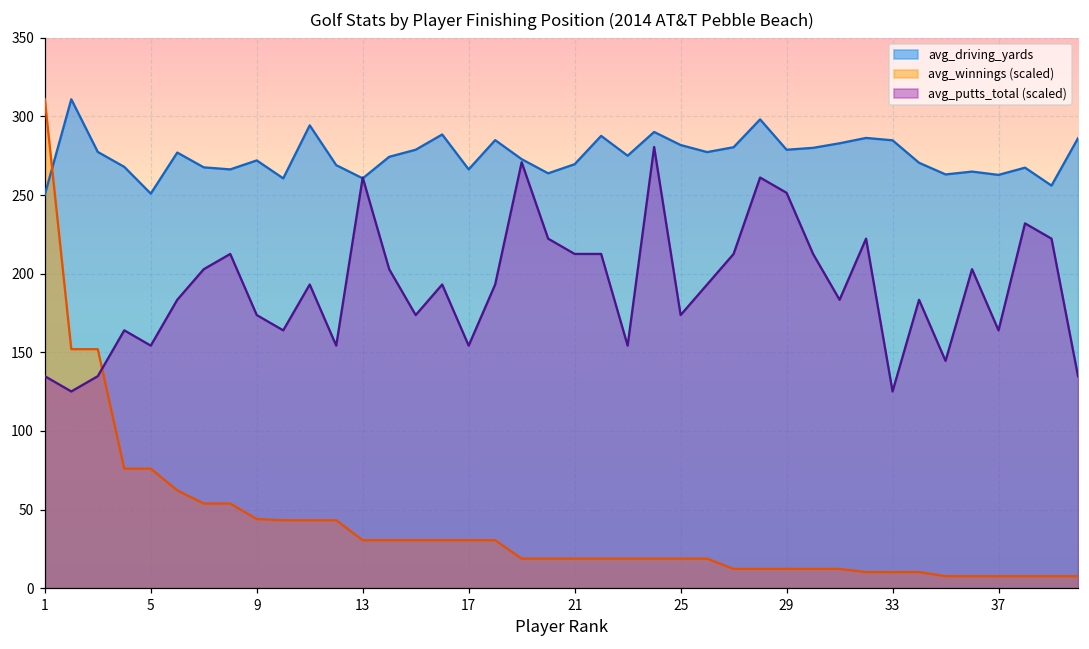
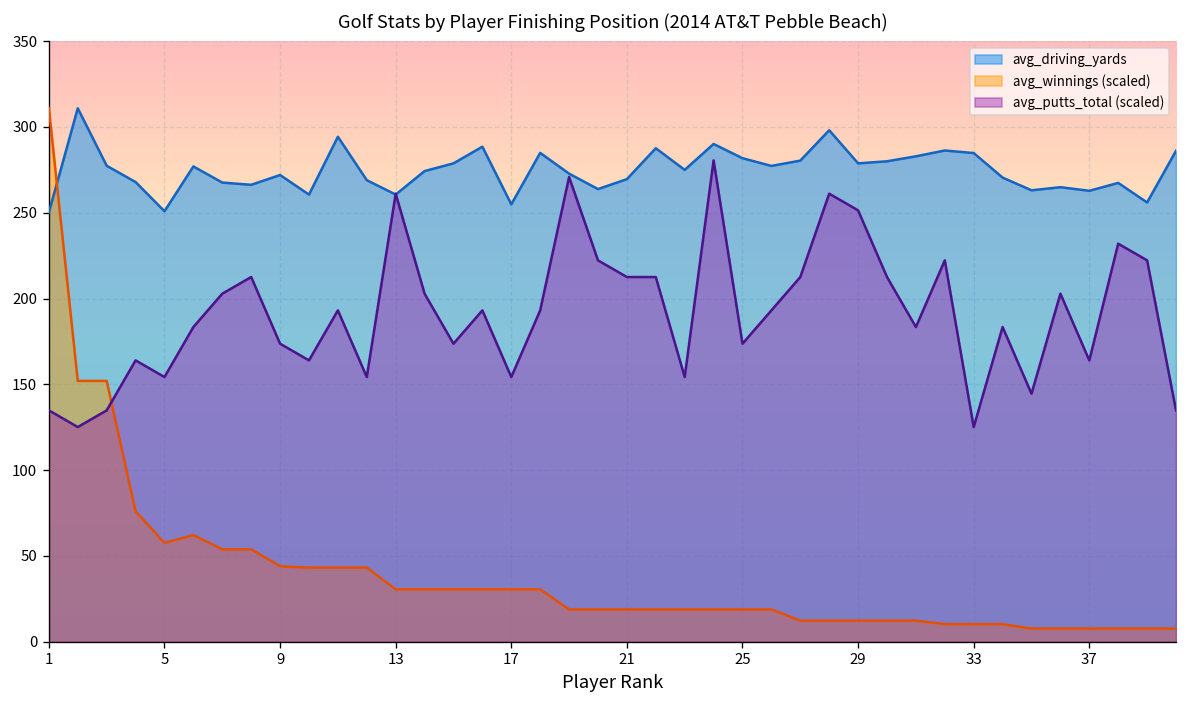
avg_winnings (scaled), 5: 76 -> 58
avg_driving_yards, 17: 266 -> 255
